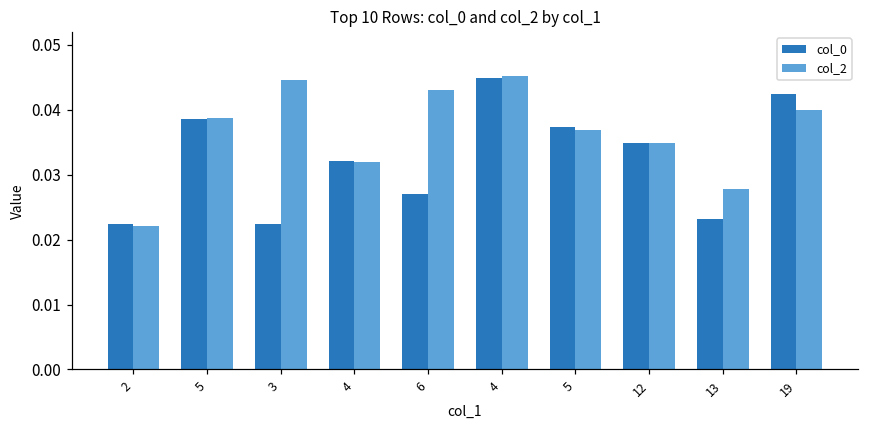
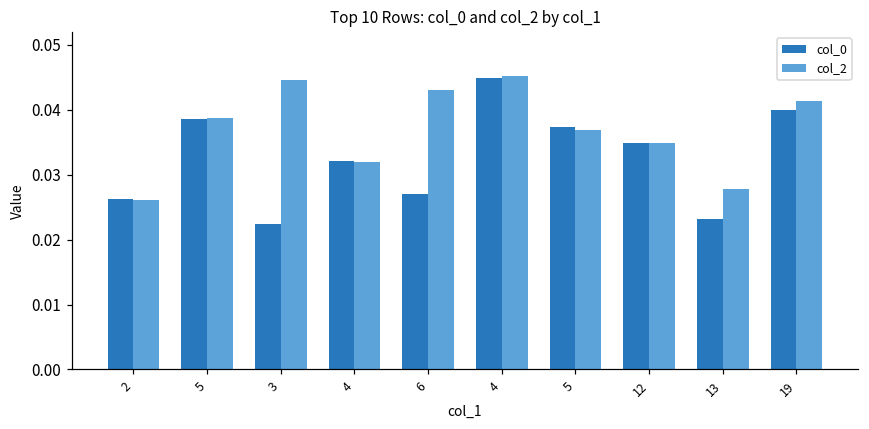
col_0, 2: 0.022 -> 0.026
col_2, 2: 0.022 -> 0.026
col_0, 19: 0.042 -> 0.040
col_2, 19: 0.040 -> 0.041
